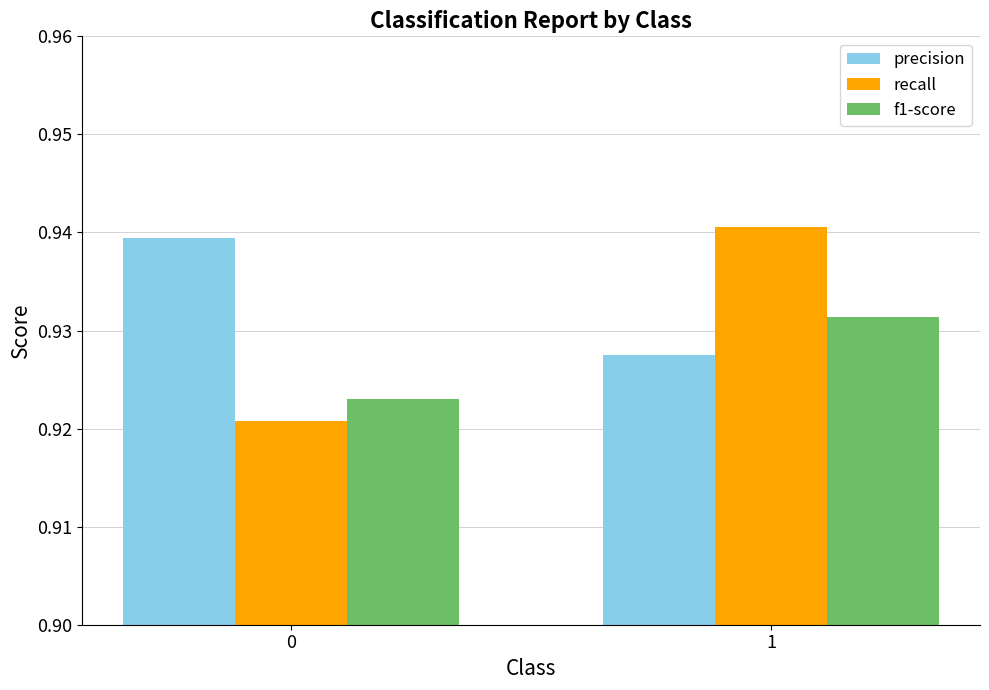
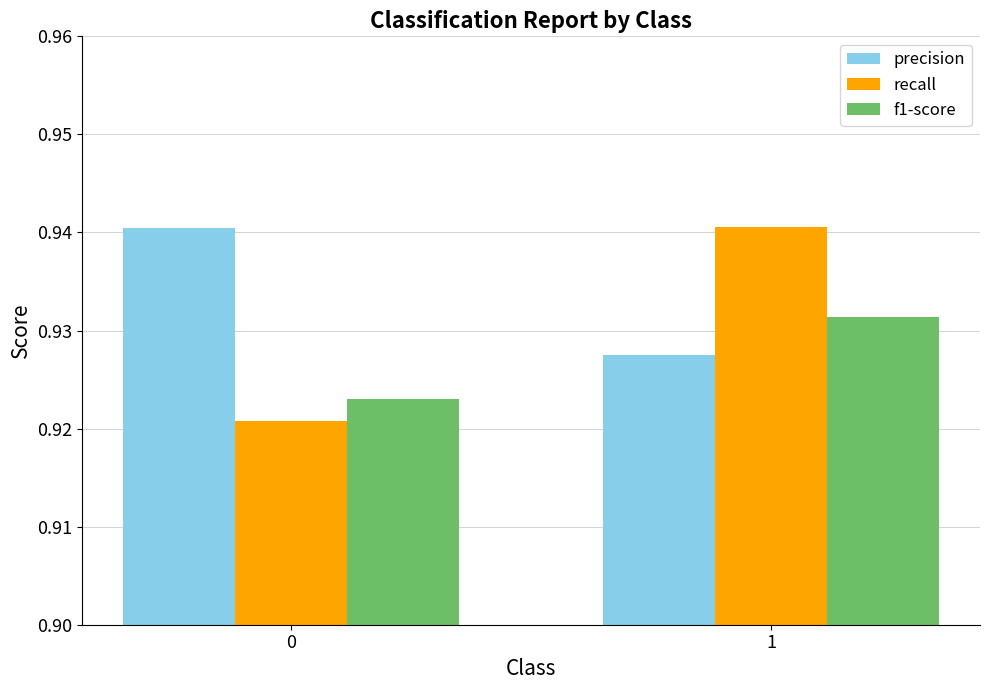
precision, 0: 0.939 -> 0.940
